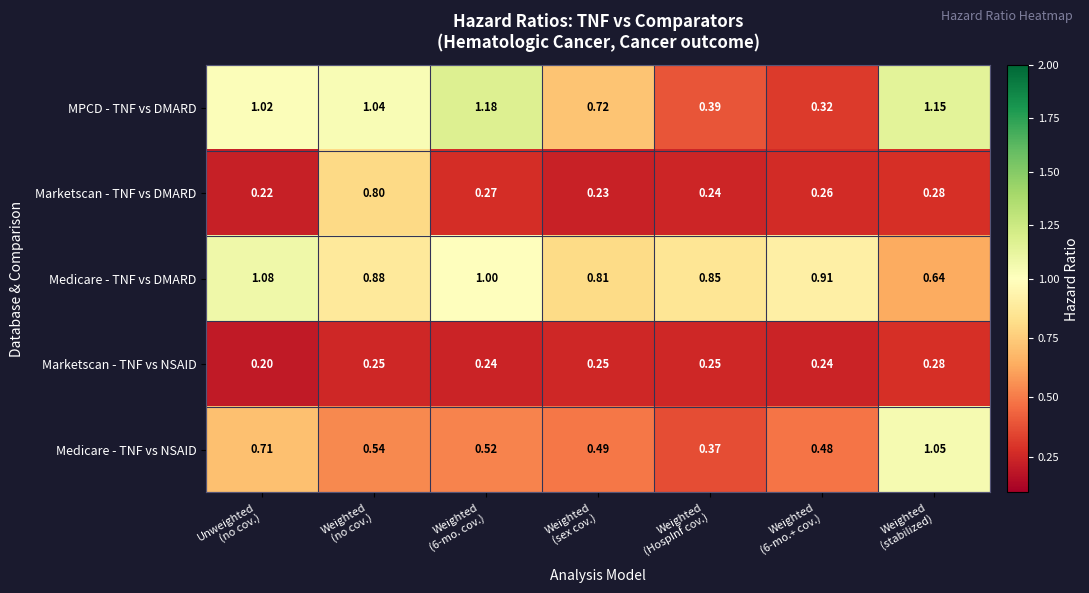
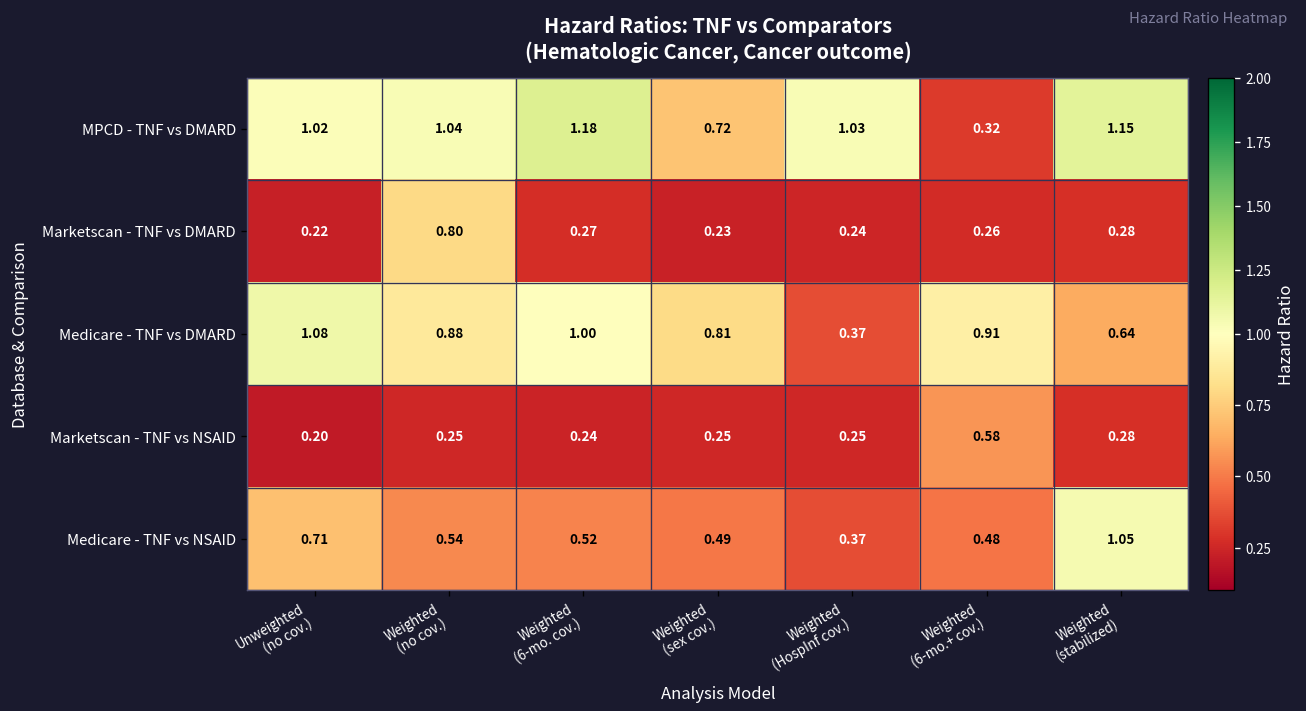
MPCD - TNF vs DMARD, Weighted (HospInf cov.): 0.39 -> 1.03
Medicare - TNF vs DMARD, Weighted (HospInf cov.): 0.85 -> 0.37
Marketscan - TNF vs NSAID, Weighted (6-mo.+ cov.): 0.24 -> 0.58
